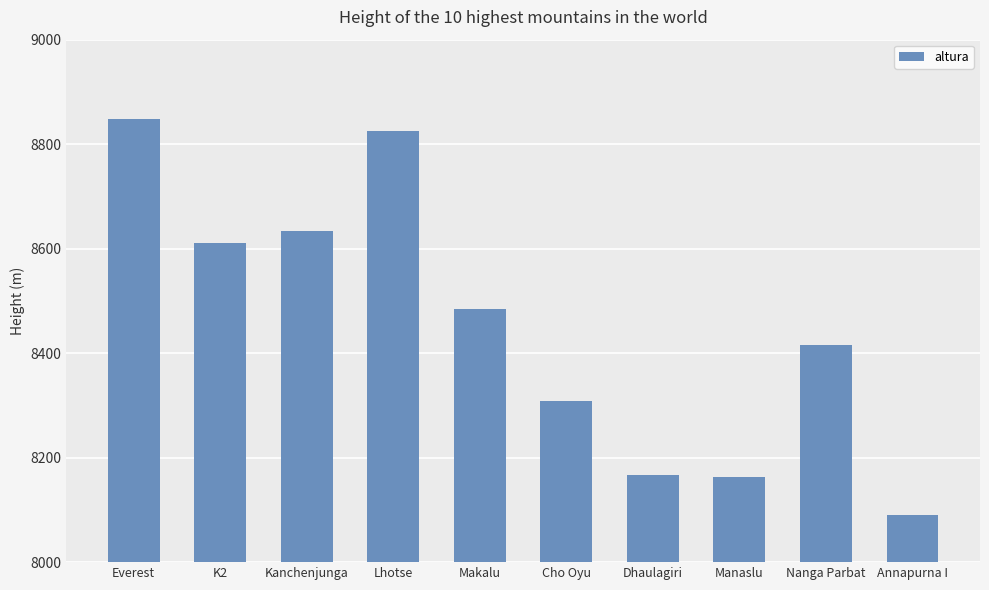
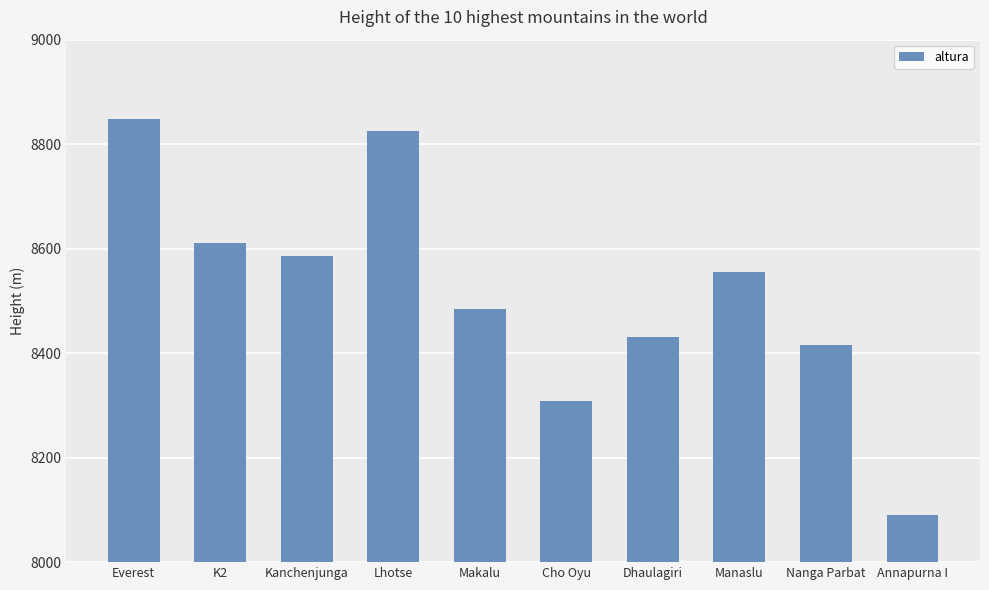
Kanchenjunga: 8630 -> 8590
Dhaulagiri: 8170 -> 8430
Manaslu: 8160 -> 8560
